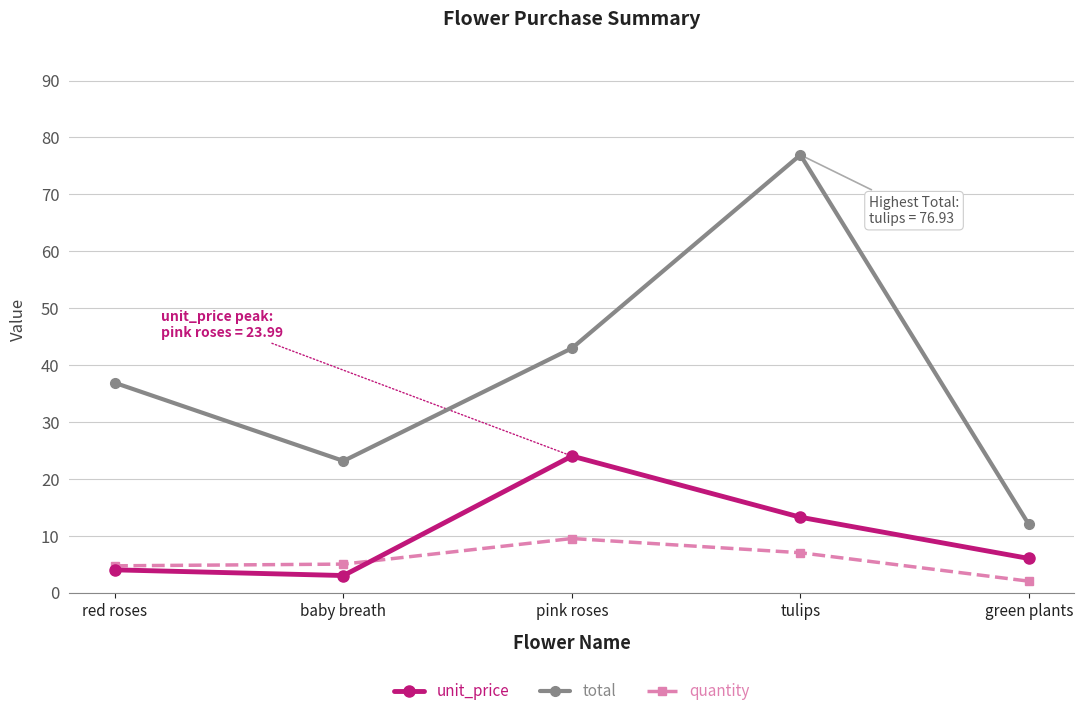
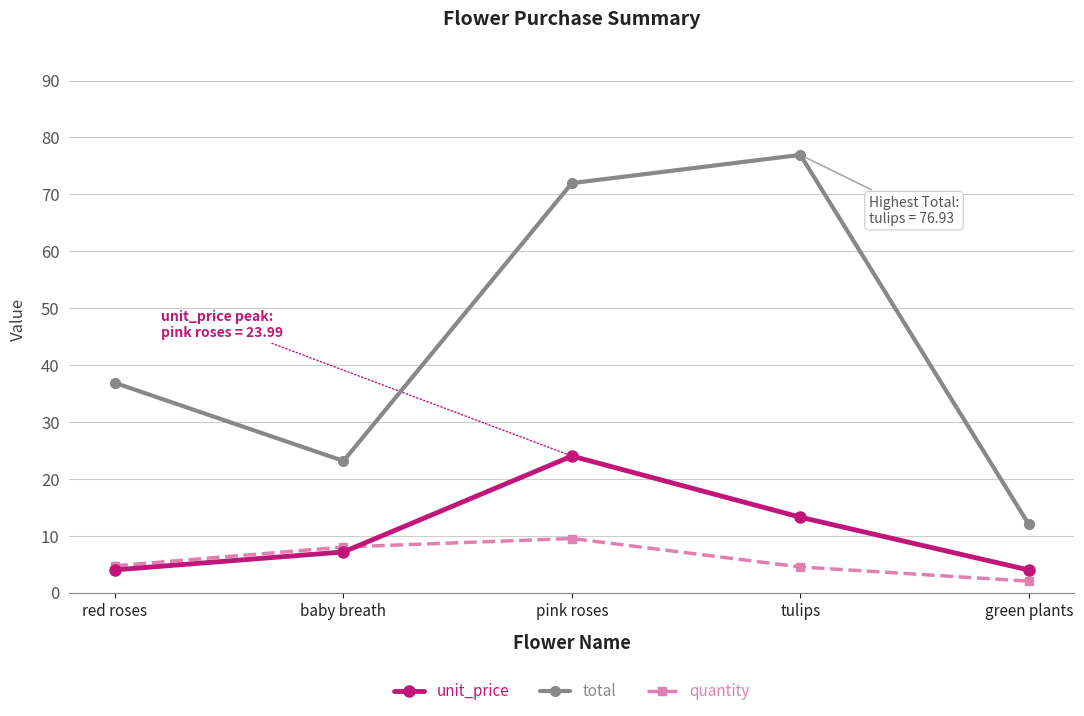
unit_price, baby breath: 3 -> 7
quantity, baby breath: 5 -> 8
total, pink roses: 43 -> 72
quantity, tulips: 7 -> 5
unit_price, green plants: 6 -> 4
